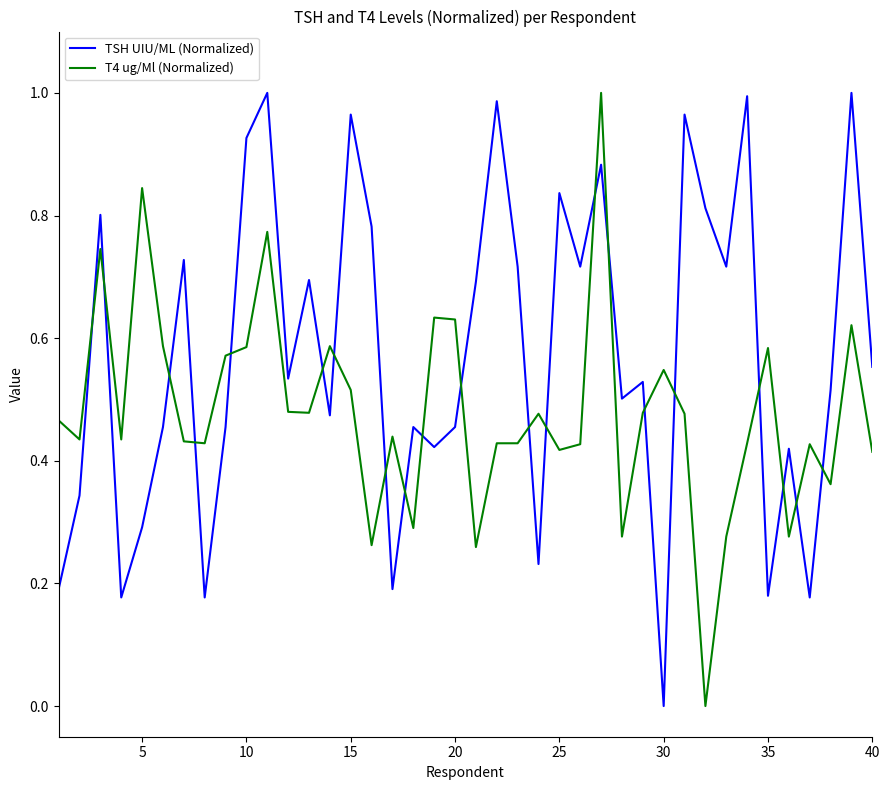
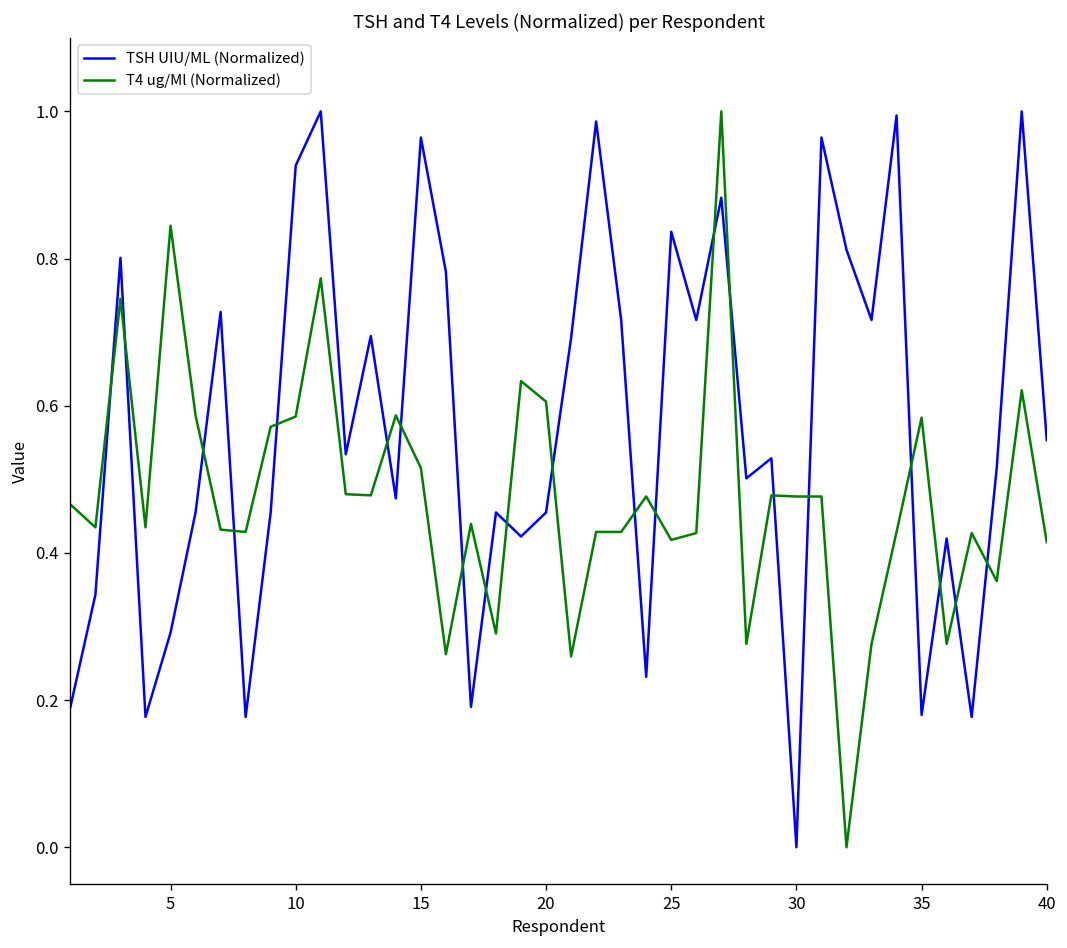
T4 ug/Ml (Normalized), 20: 0.63 -> 0.61
T4 ug/Ml (Normalized), 30: 0.55 -> 0.48
